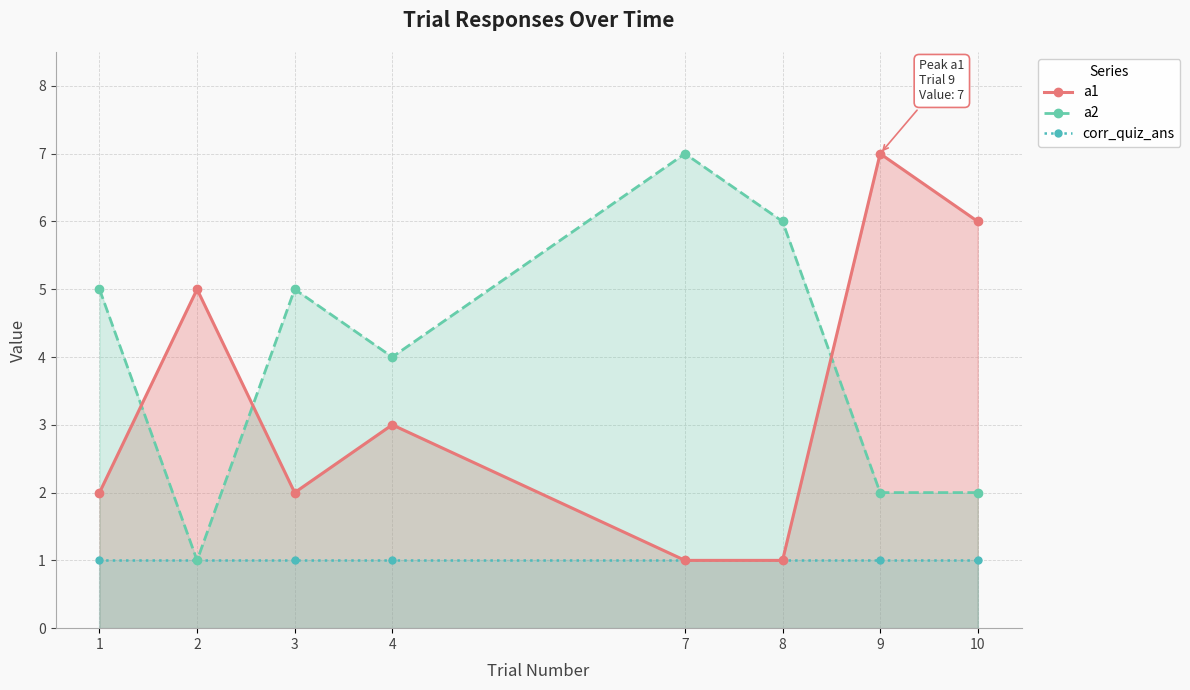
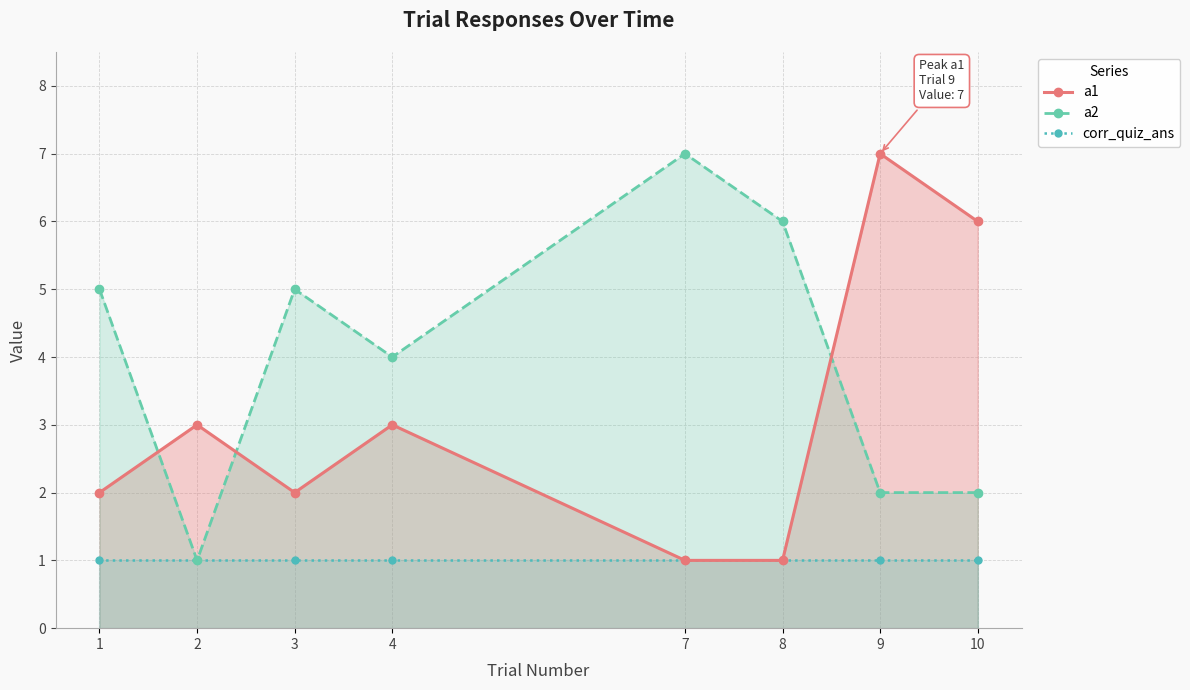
a1, 2: 5 -> 3
